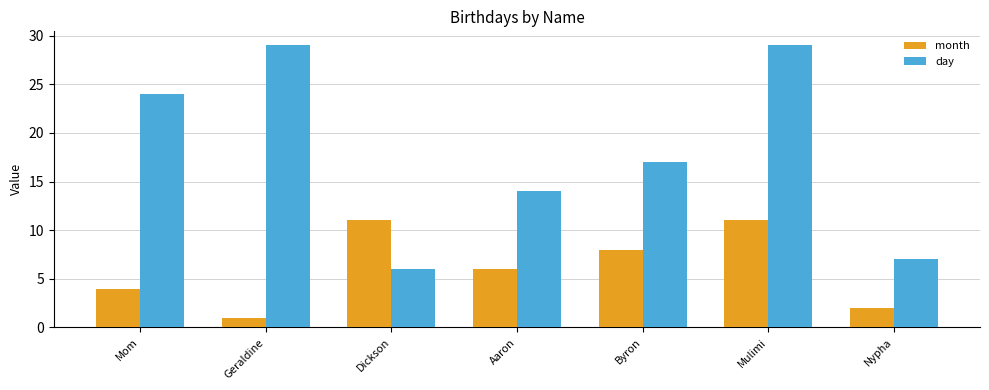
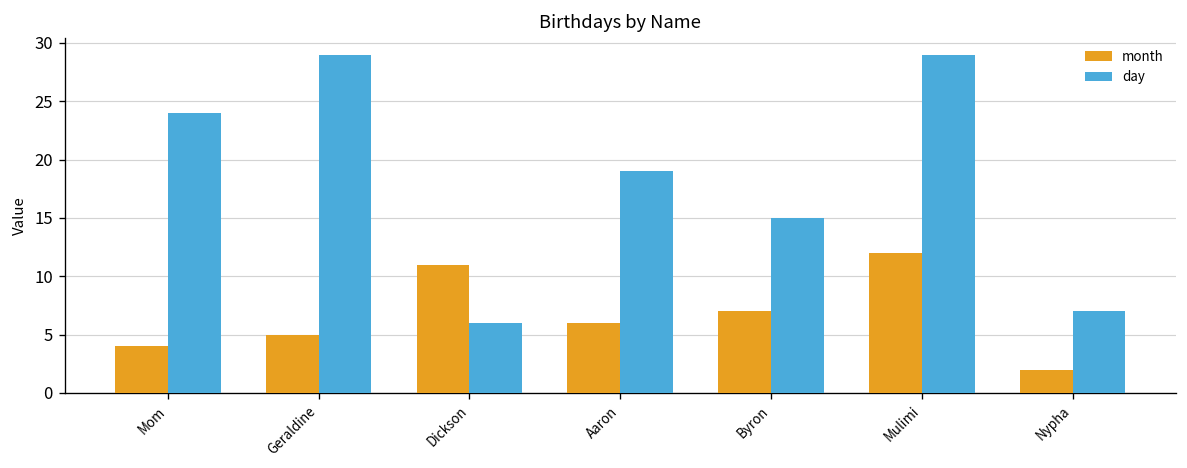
month, Geraldine: 1 -> 5
day, Aaron: 14 -> 19
month, Byron: 8 -> 7
day, Byron: 17 -> 15
month, Mulimi: 11 -> 12
